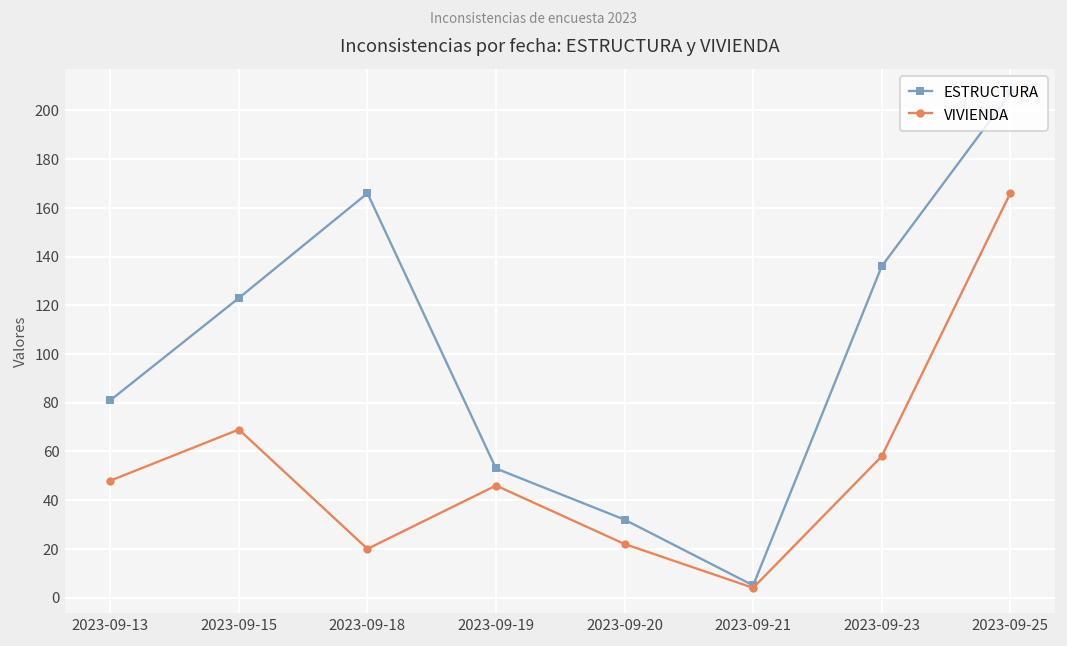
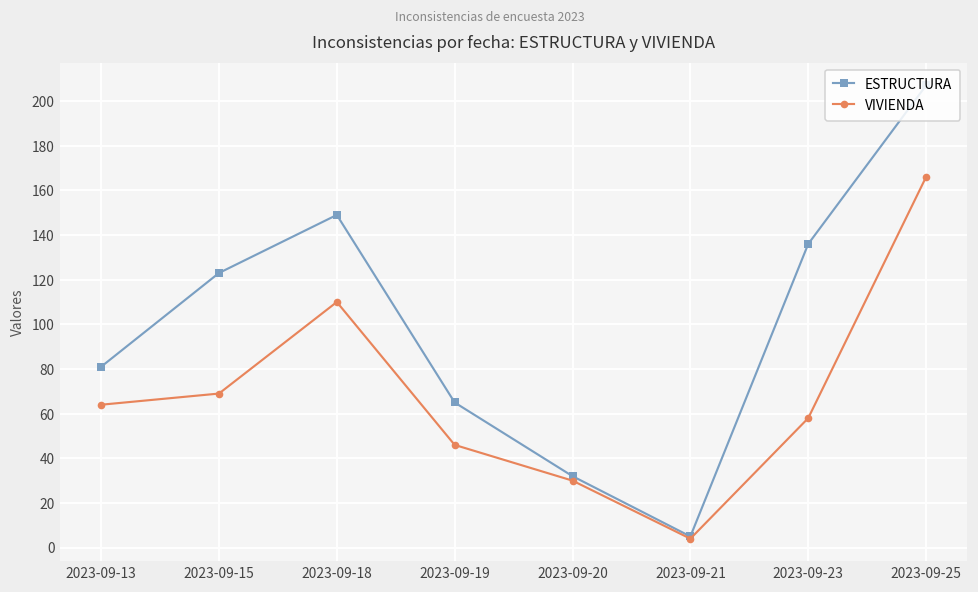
VIVIENDA, 2023-09-13: 48 -> 64
ESTRUCTURA, 2023-09-18: 166 -> 149
VIVIENDA, 2023-09-18: 20 -> 110
ESTRUCTURA, 2023-09-19: 53 -> 65
VIVIENDA, 2023-09-20: 22 -> 30
